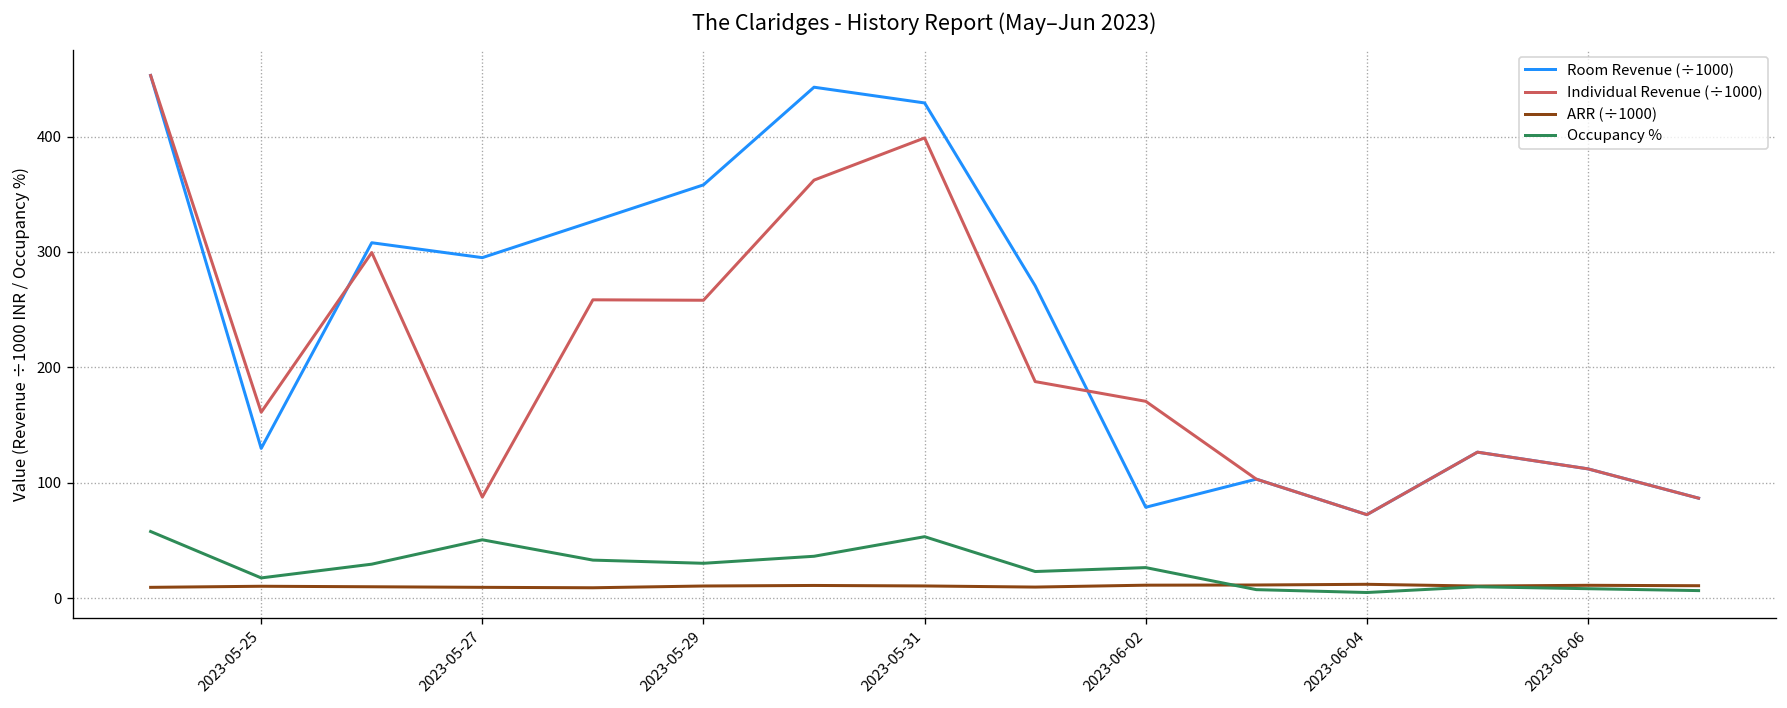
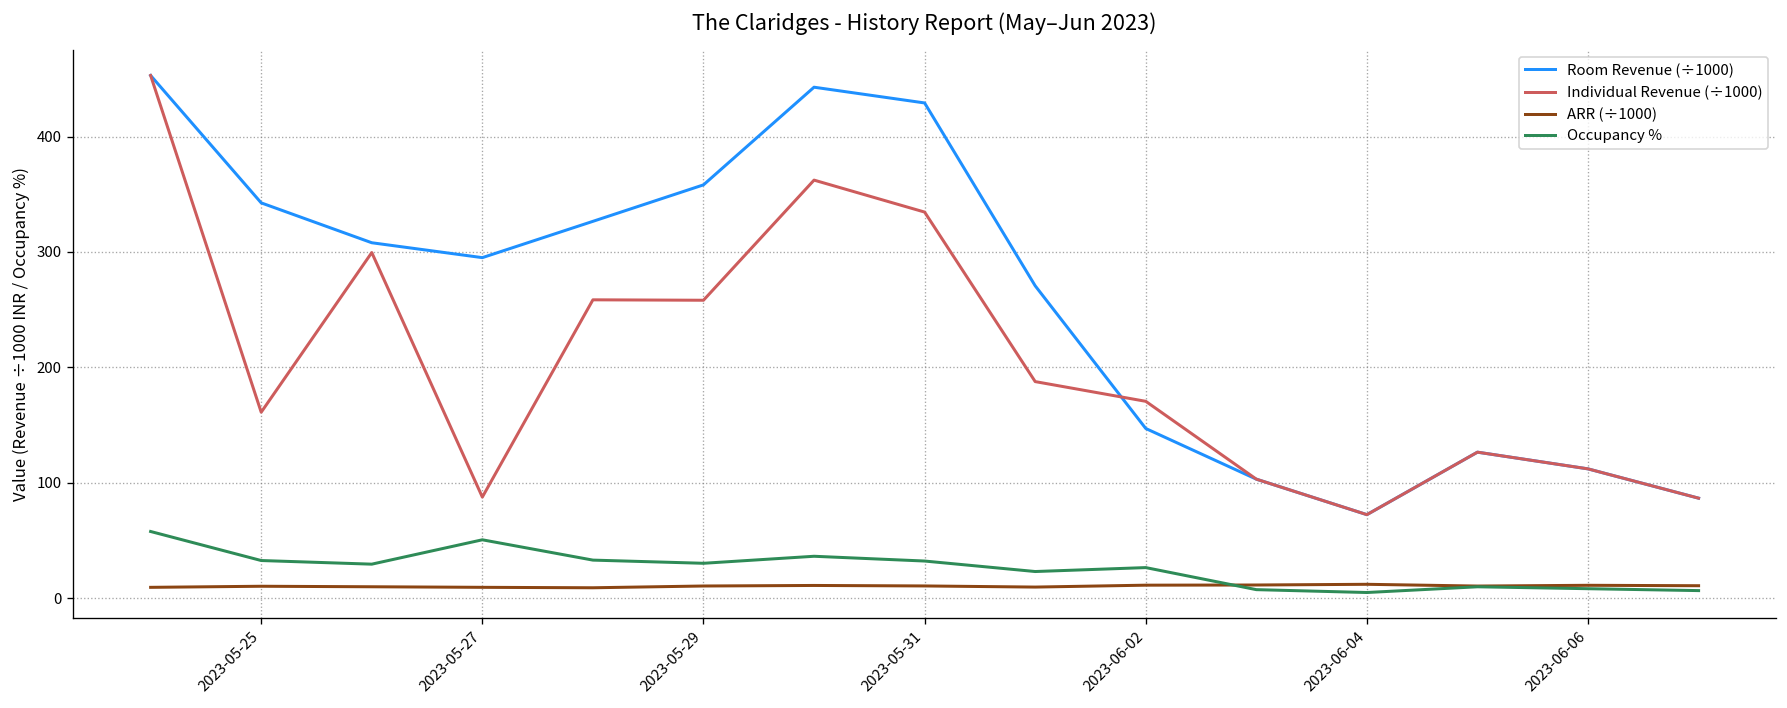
Room Revenue (÷1000), 2023-05-25: 130 -> 340
Occupancy %, 2023-05-25: 20 -> 30
Individual Revenue (÷1000), 2023-05-31: 400 -> 330
Occupancy %, 2023-05-31: 50 -> 30
Room Revenue (÷1000), 2023-06-02: 80 -> 150
